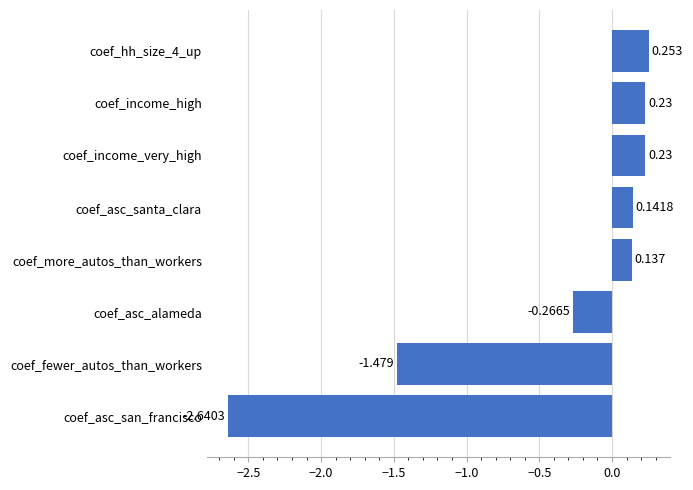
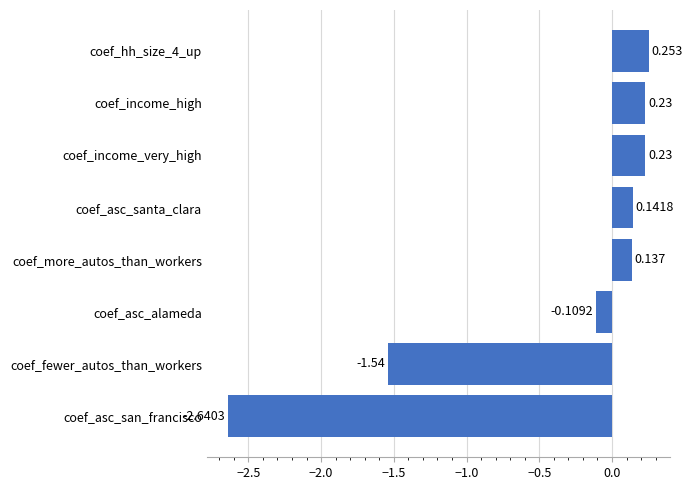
coef_asc_alameda: -0.2665 -> -0.1092
coef_fewer_autos_than_workers: -1.479 -> -1.54
